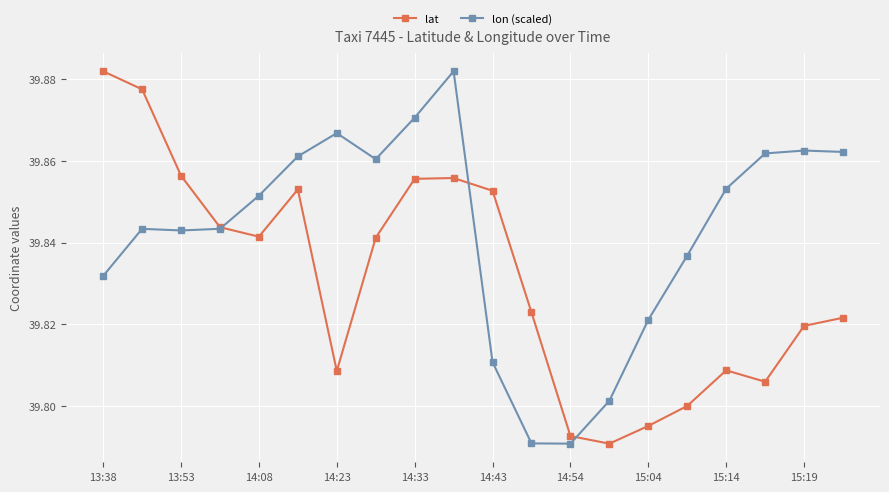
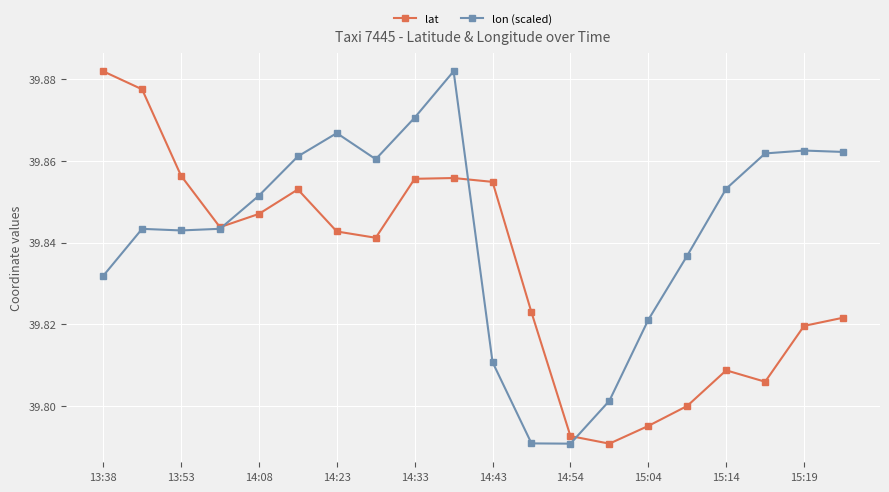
lat, 14:08: 39.841 -> 39.847
lat, 14:23: 39.809 -> 39.843
lat, 14:43: 39.853 -> 39.855
